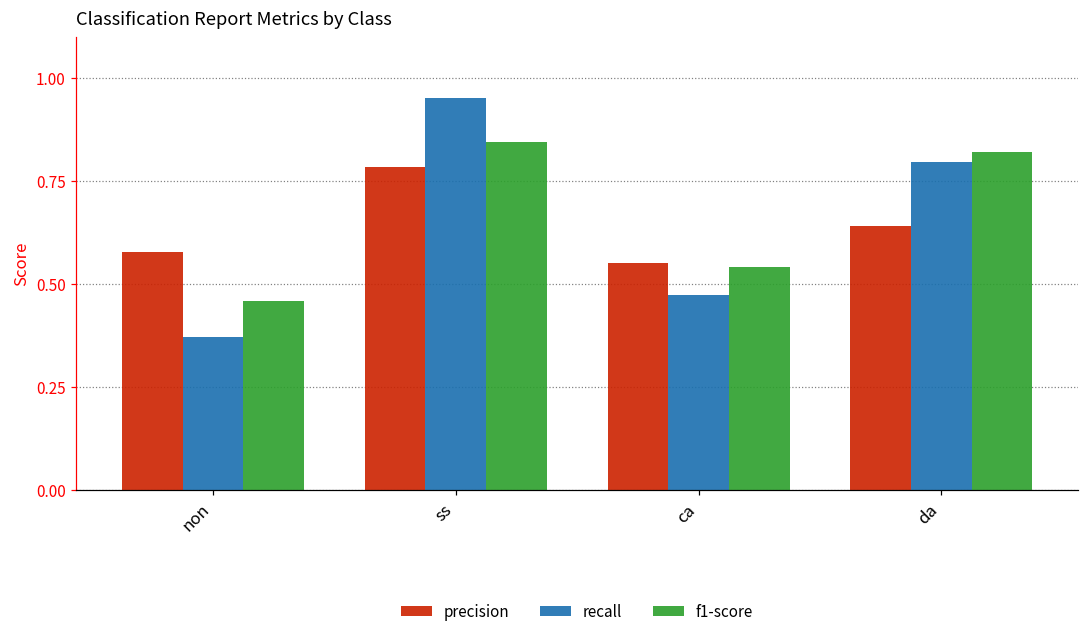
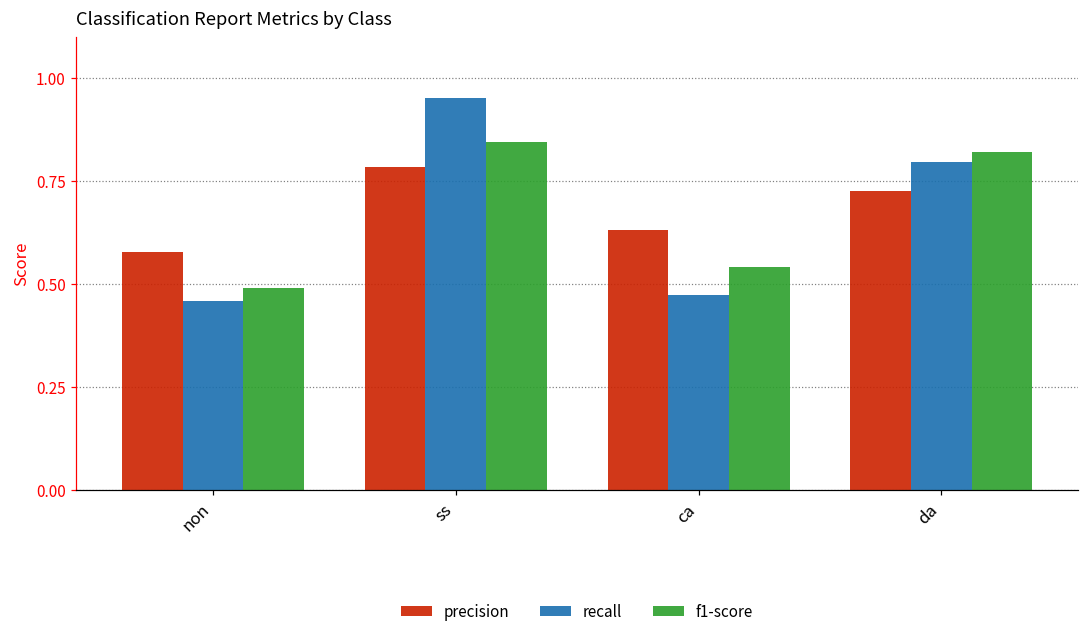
recall, non: 0.37 -> 0.46
f1-score, non: 0.46 -> 0.49
precision, ca: 0.55 -> 0.63
precision, da: 0.64 -> 0.72
